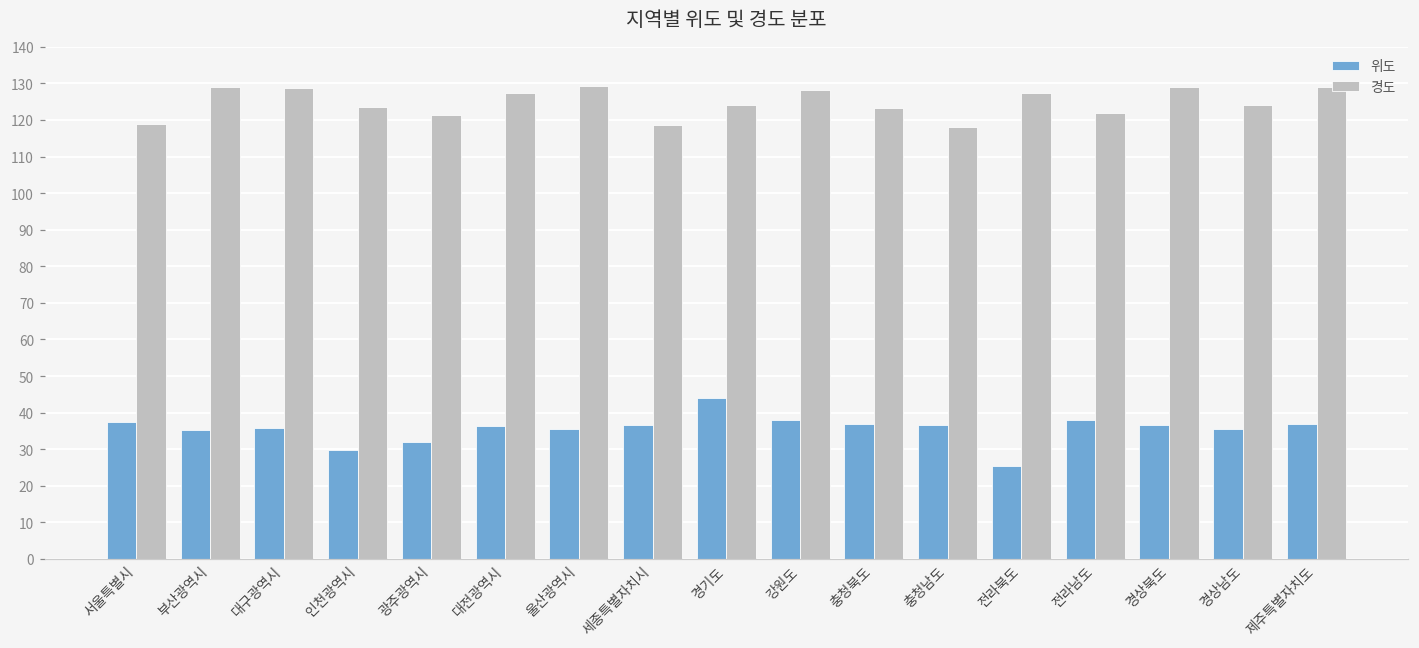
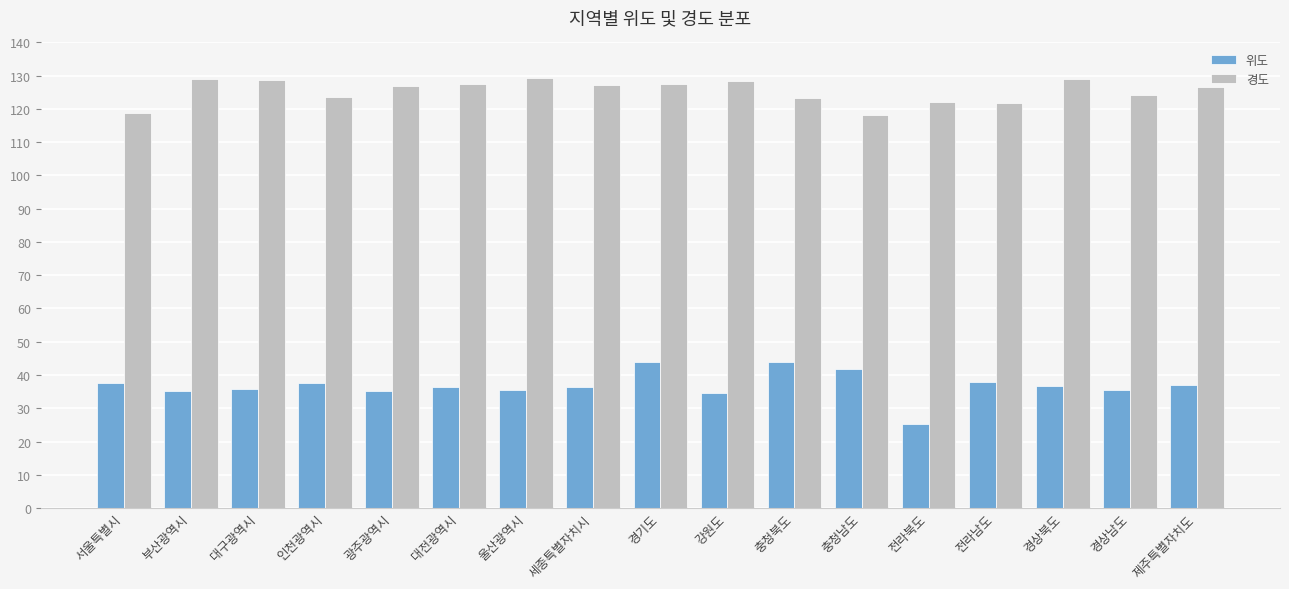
위도, 인천광역시: 30 -> 37
위도, 광주광역시: 32 -> 35
경도, 광주광역시: 121 -> 127
경도, 세종특별자치시: 119 -> 127
경도, 경기도: 124 -> 128
위도, 강원도: 38 -> 35
위도, 충청북도: 37 -> 44
위도, 충청남도: 37 -> 42
경도, 전라북도: 127 -> 122
경도, 제주특별자치도: 129 -> 127
